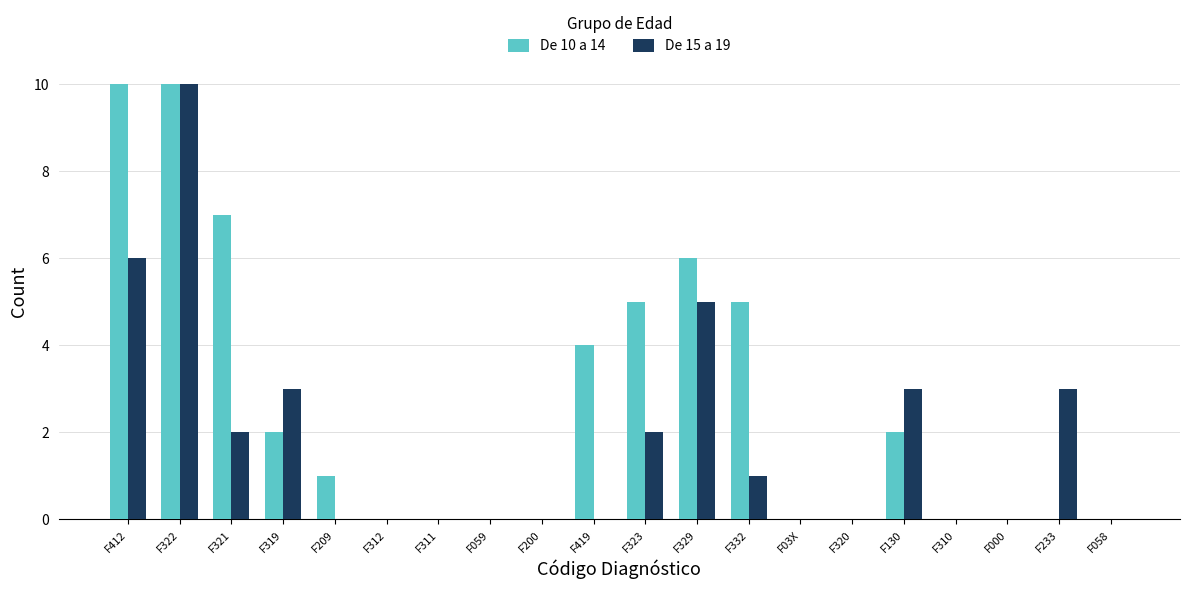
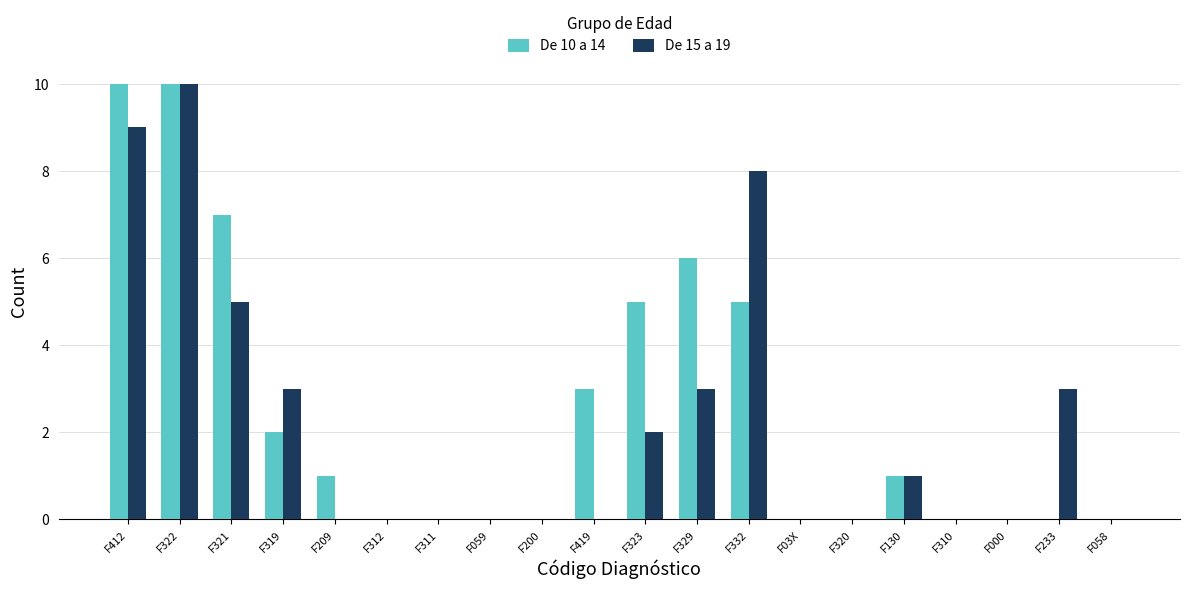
De 15 a 19, F412: 6 -> 9
De 15 a 19, F321: 2 -> 5
De 10 a 14, F419: 4 -> 3
De 15 a 19, F329: 5 -> 3
De 15 a 19, F332: 1 -> 8
De 10 a 14, F130: 2 -> 1
De 15 a 19, F130: 3 -> 1
